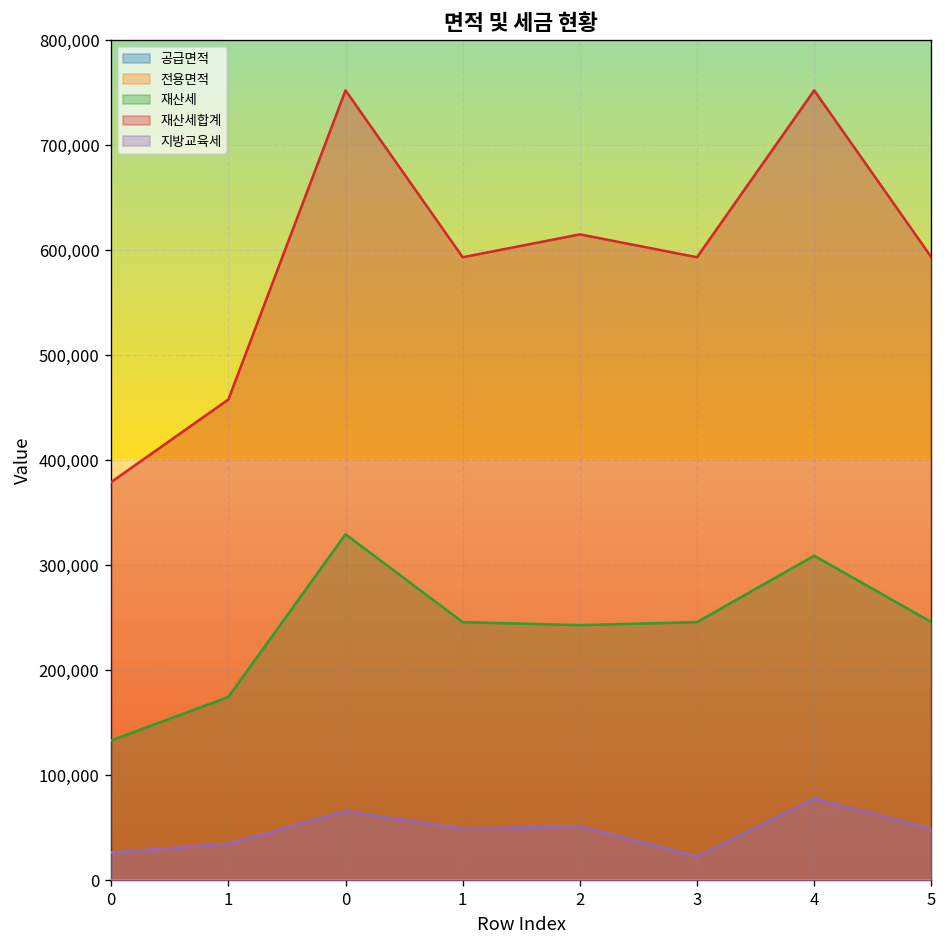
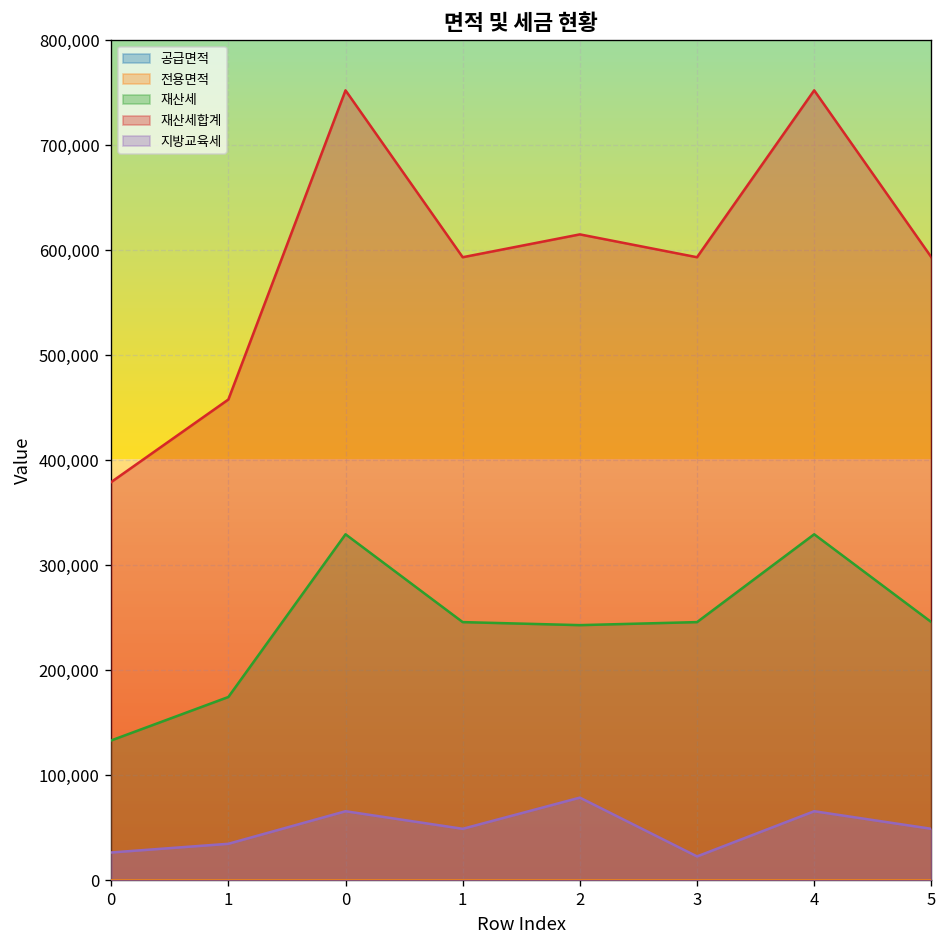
지방교육세, 2: 50,000 -> 80,000
재산세, 4: 310,000 -> 330,000
지방교육세, 4: 80,000 -> 70,000
